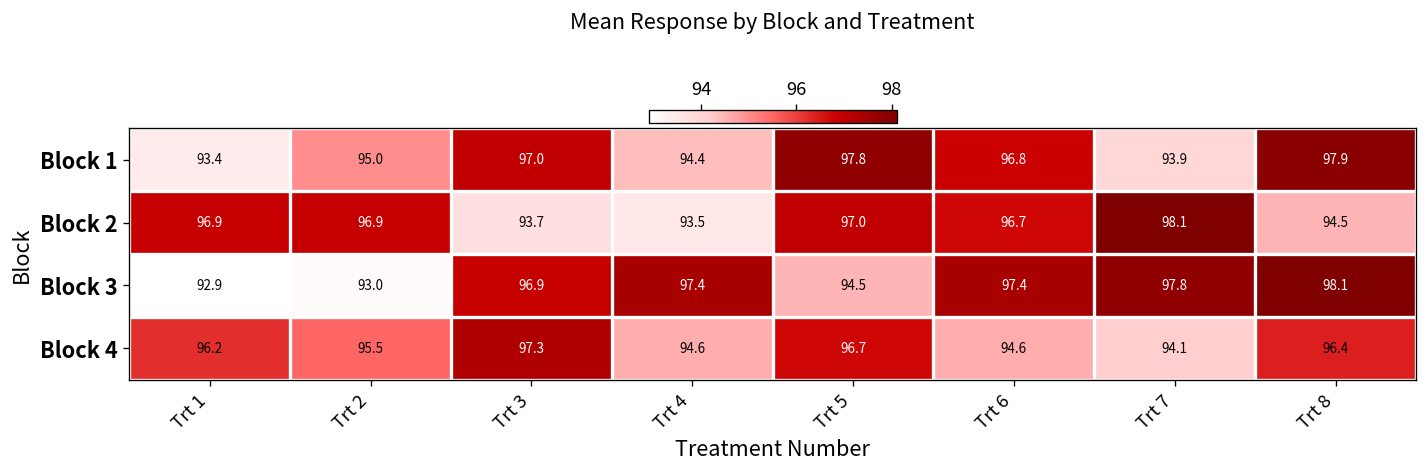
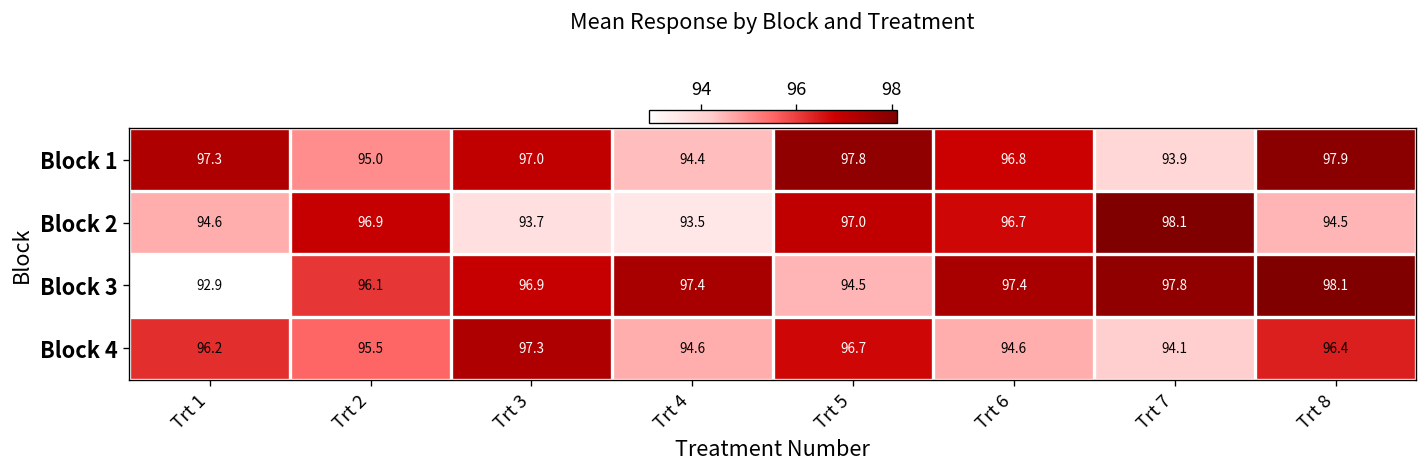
Block 1, Trt 1: 93.4 -> 97.3
Block 2, Trt 1: 96.9 -> 94.6
Block 3, Trt 2: 93.0 -> 96.1
